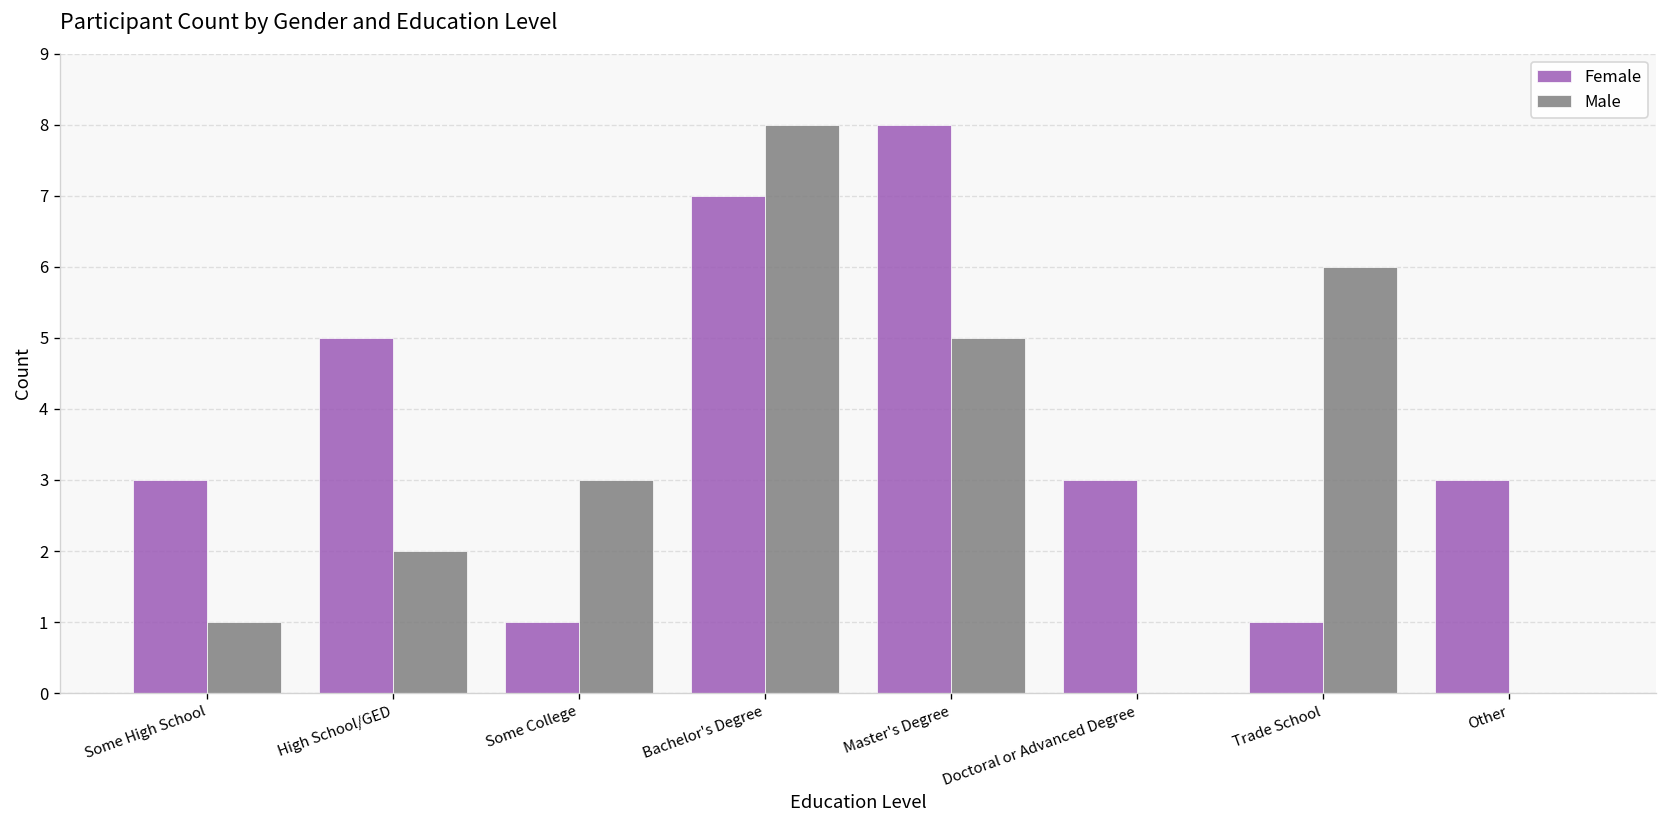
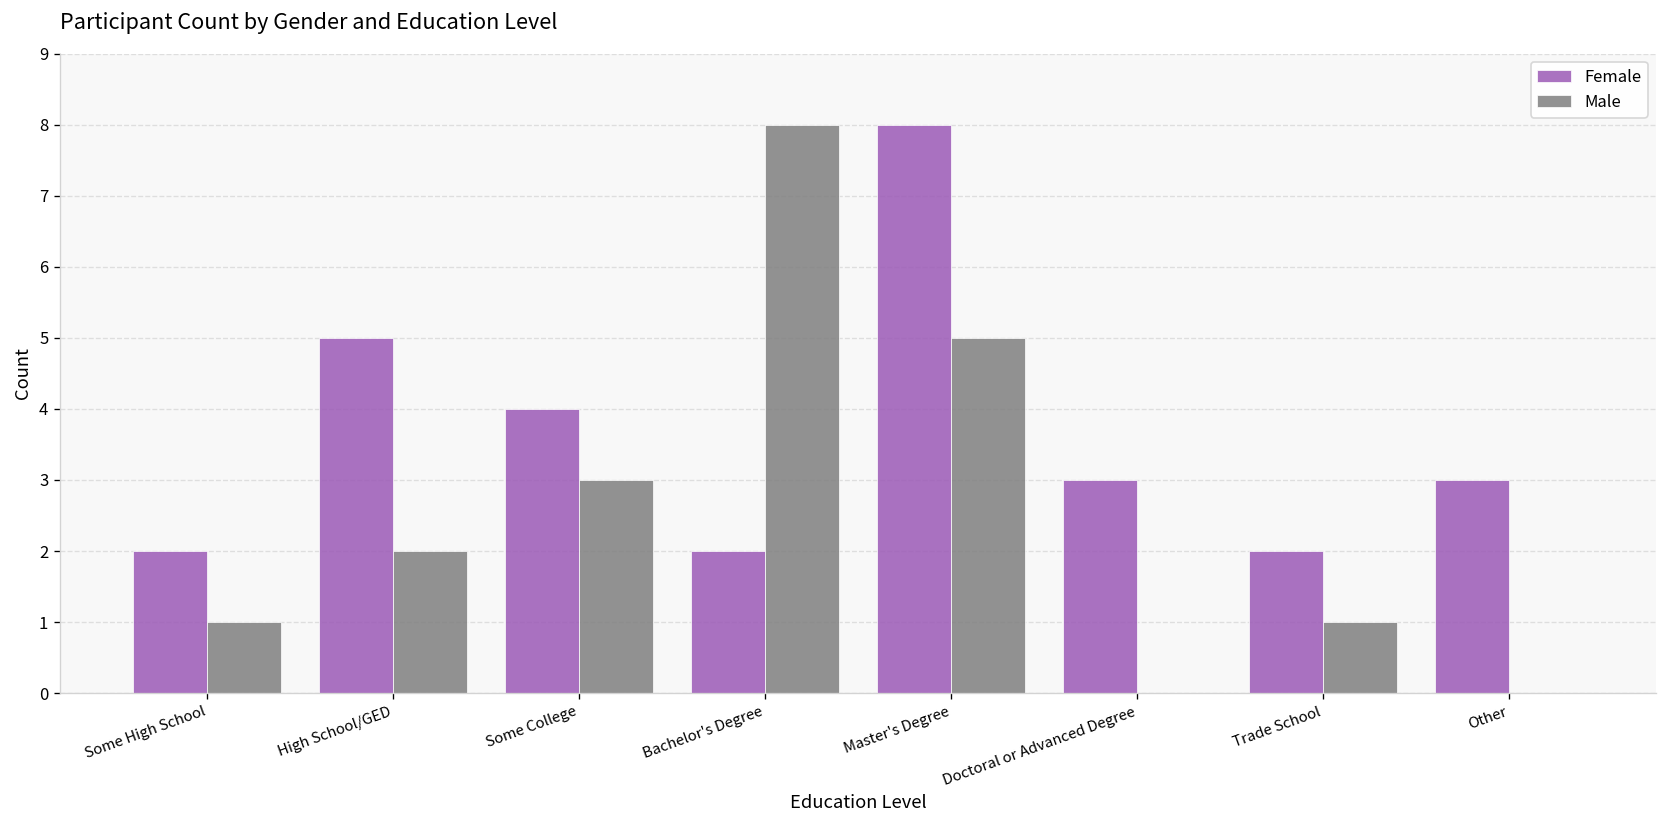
Female, Some High School: 3 -> 2
Female, Some College: 1 -> 4
Female, Bachelor's Degree: 7 -> 2
Female, Trade School: 1 -> 2
Male, Trade School: 6 -> 1
